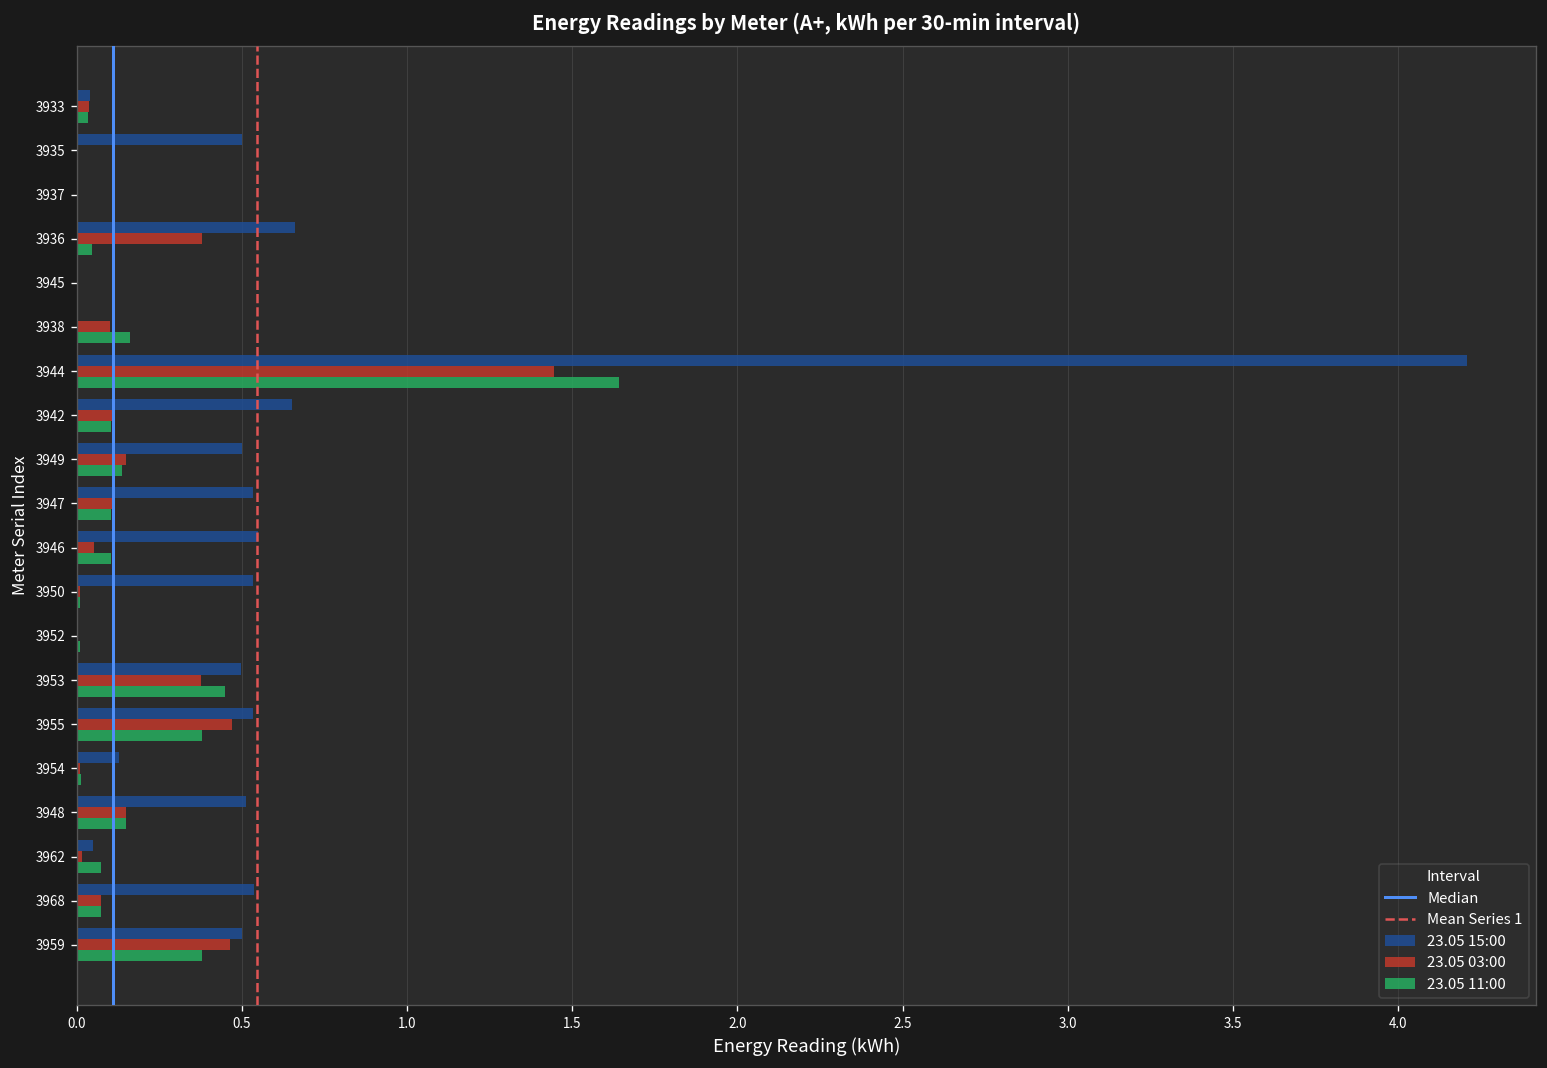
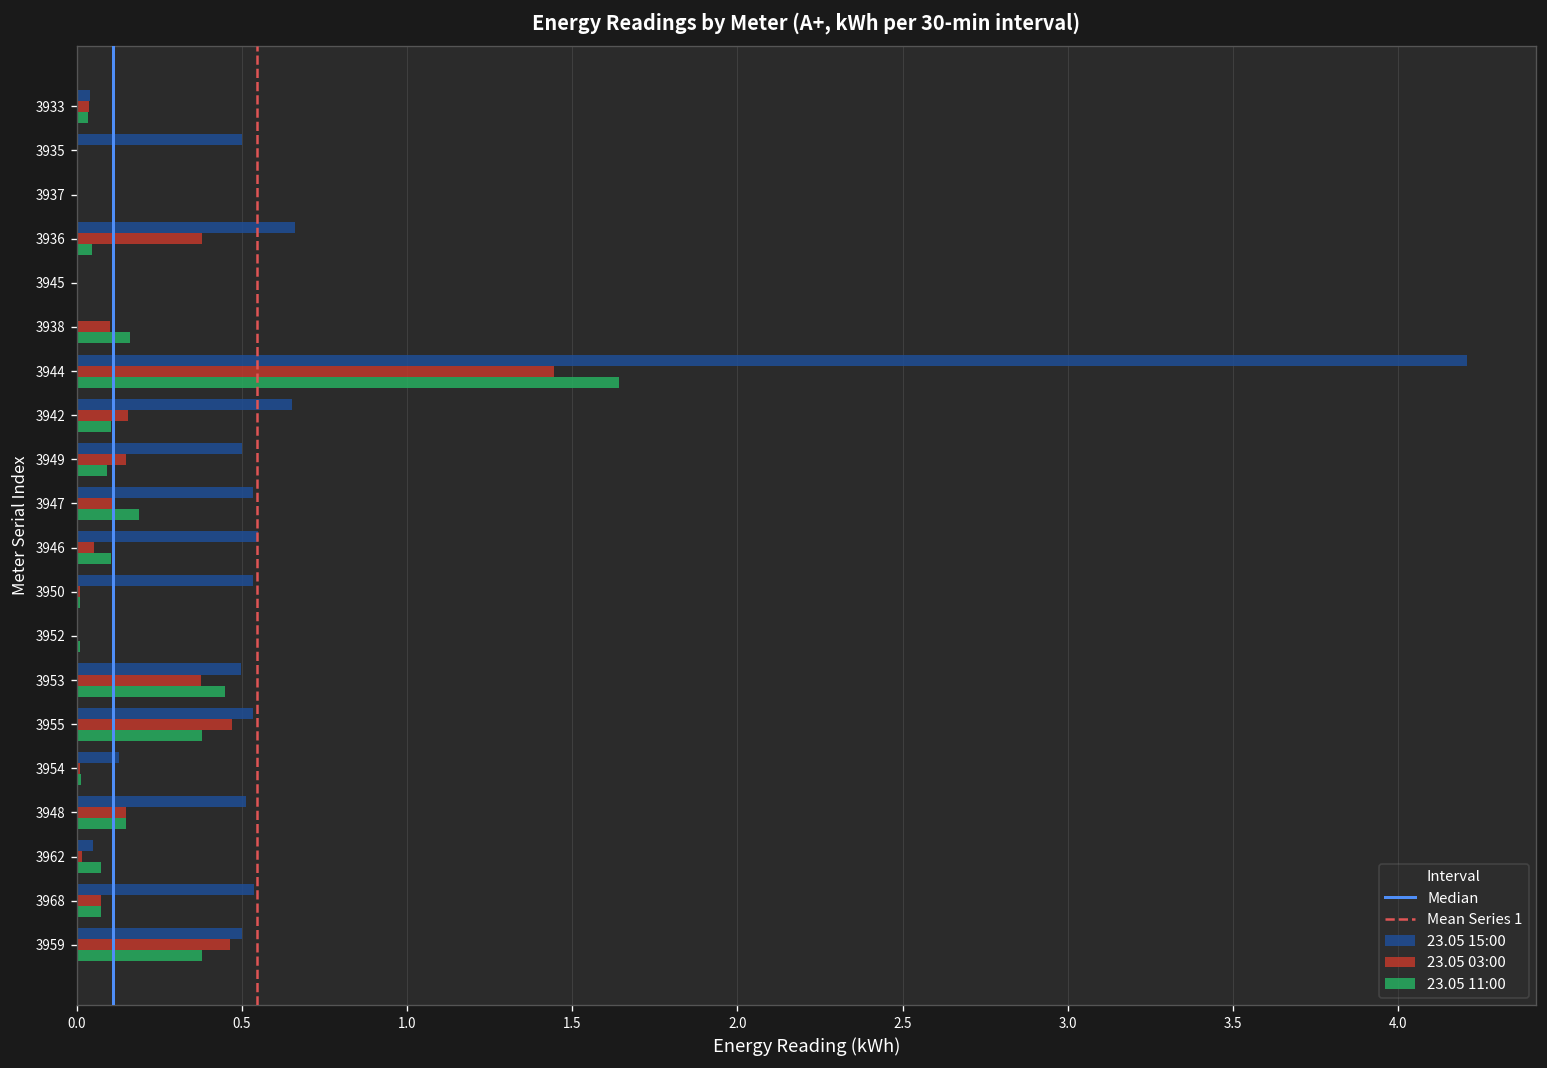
23.05 03:00, 3942: 0.11 -> 0.16
23.05 11:00, 3949: 0.14 -> 0.09
23.05 11:00, 3947: 0.10 -> 0.19
